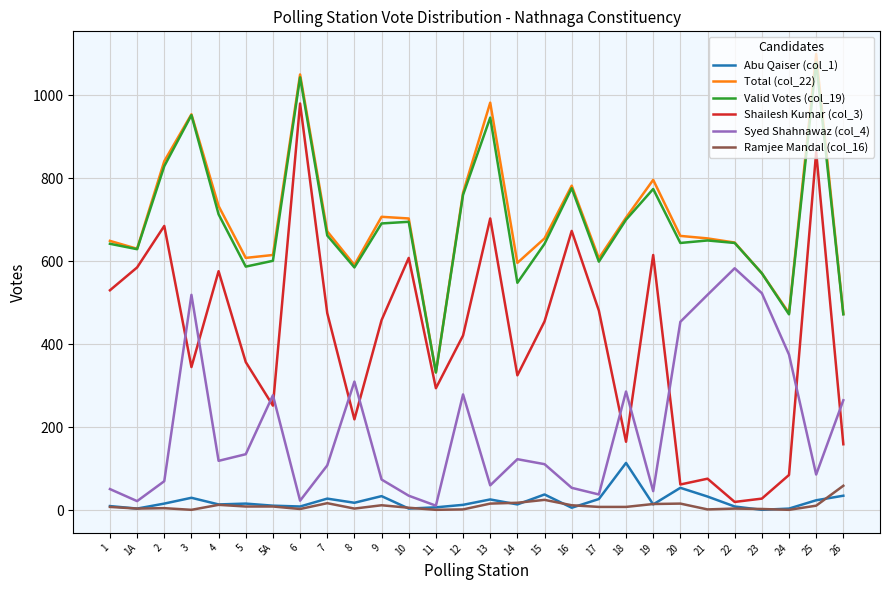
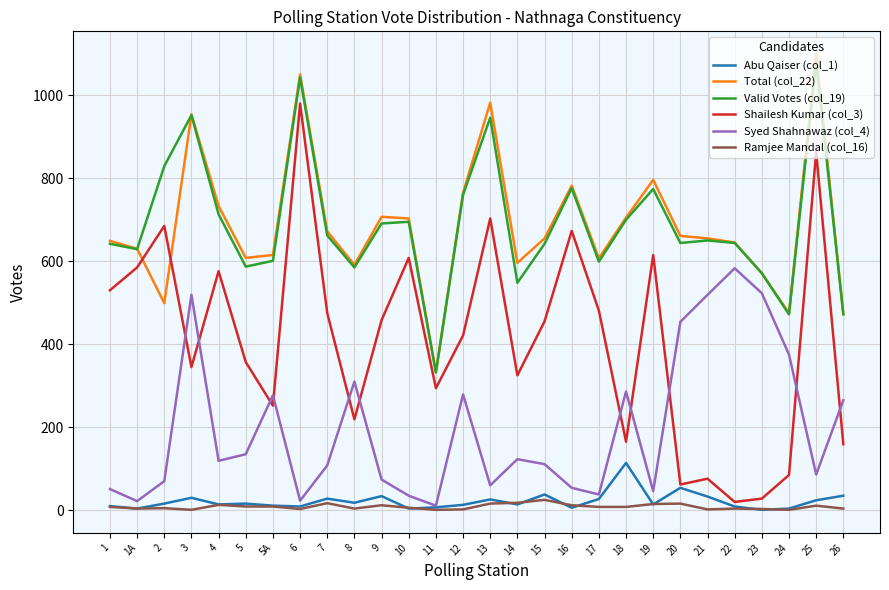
Total (col_22), 2: 840 -> 500
Ramjee Mandal (col_16), 26: 60 -> 0
